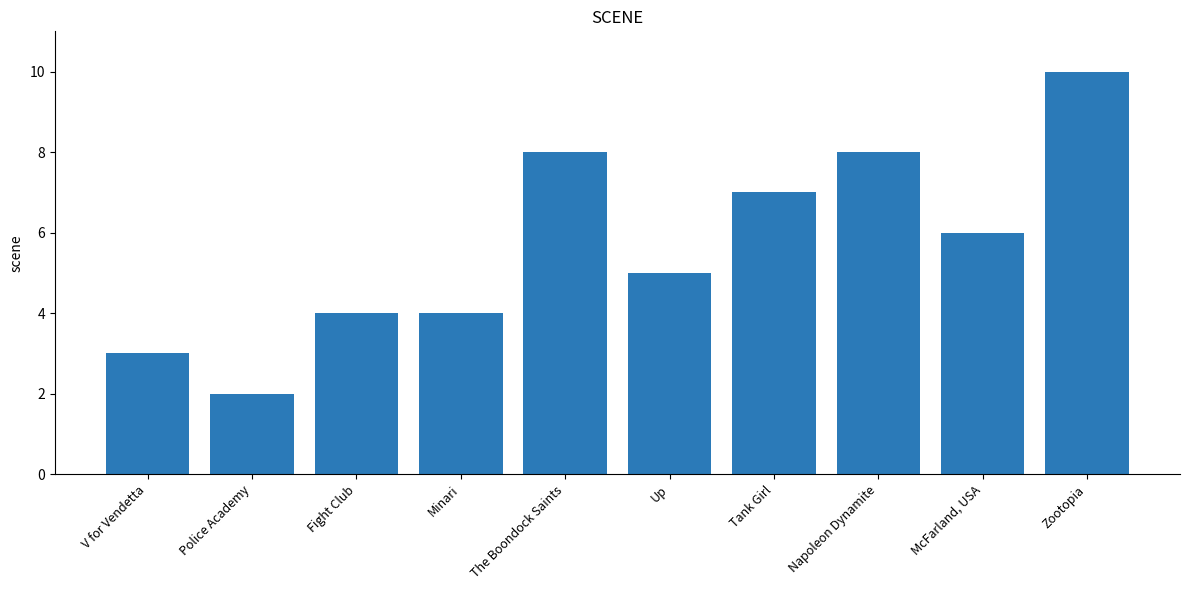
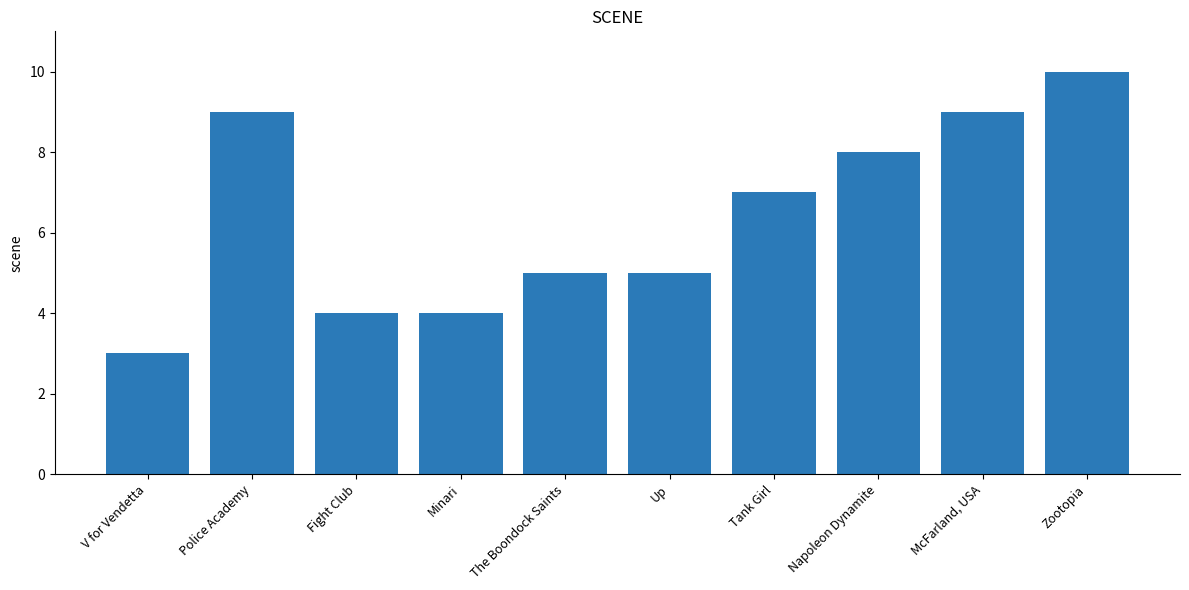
Police Academy: 2 -> 9
The Boondock Saints: 8 -> 5
McFarland, USA: 6 -> 9
